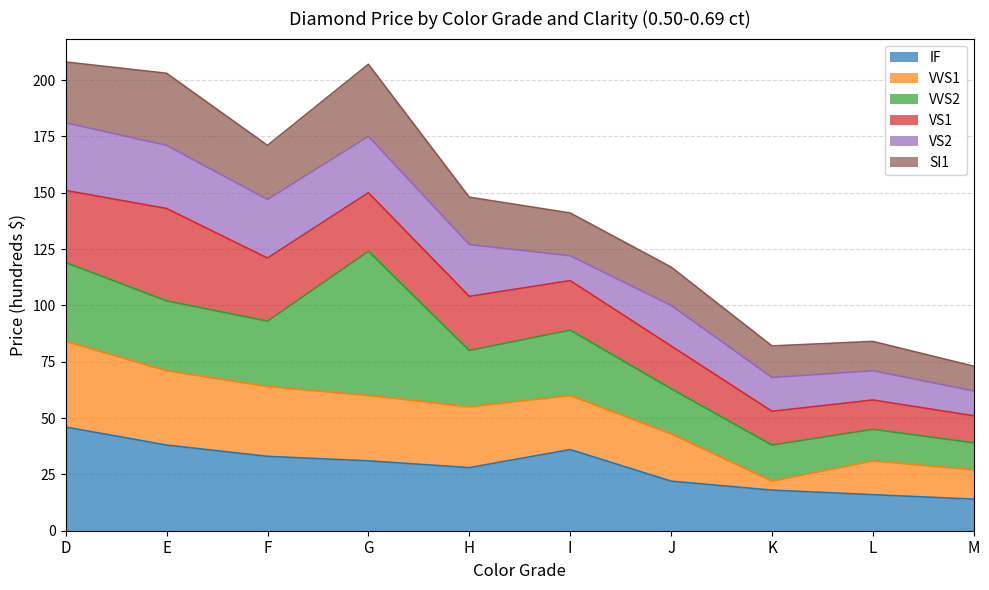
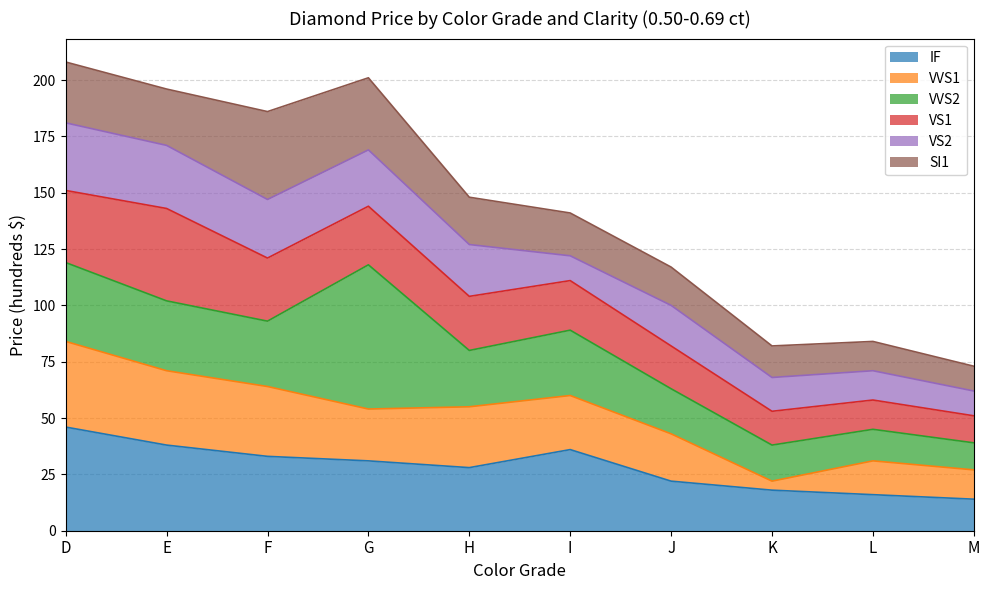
SI1, E: 32 -> 25
SI1, F: 24 -> 39
VVS1, G: 29 -> 23
